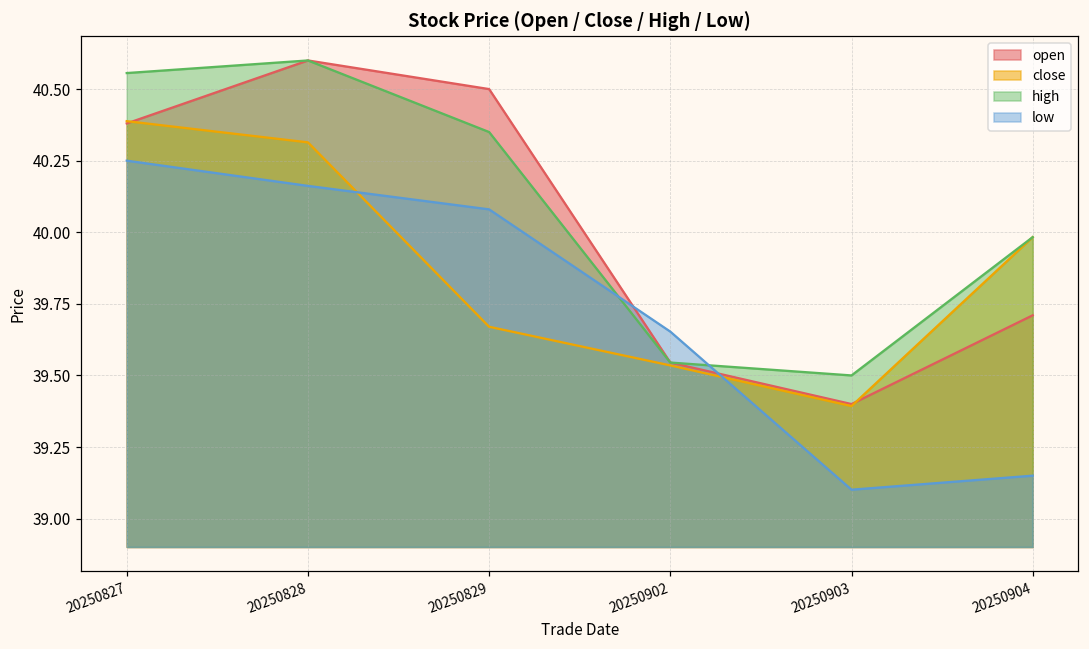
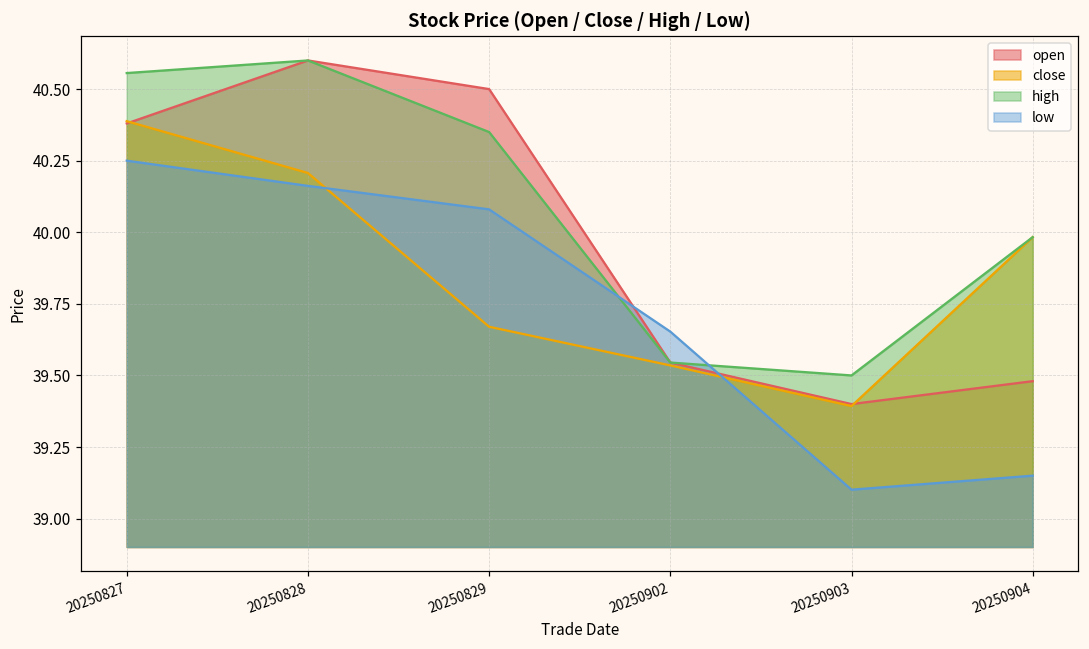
close, 20250828: 40.31 -> 40.21
open, 20250904: 39.71 -> 39.48
